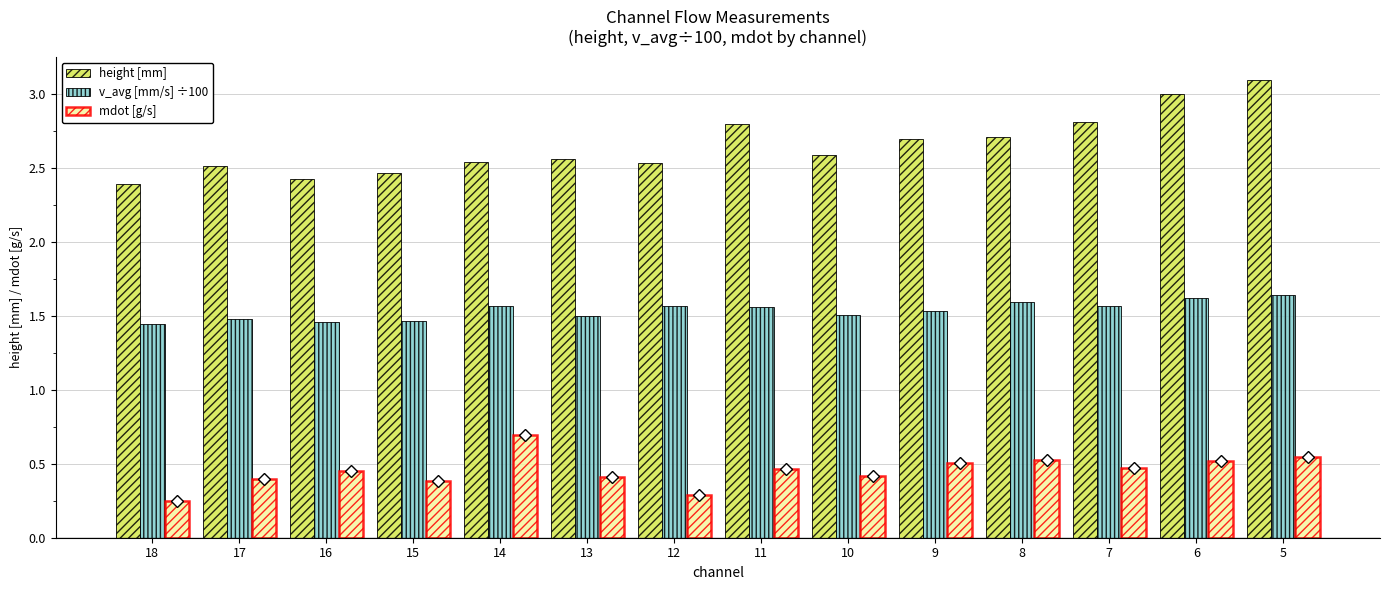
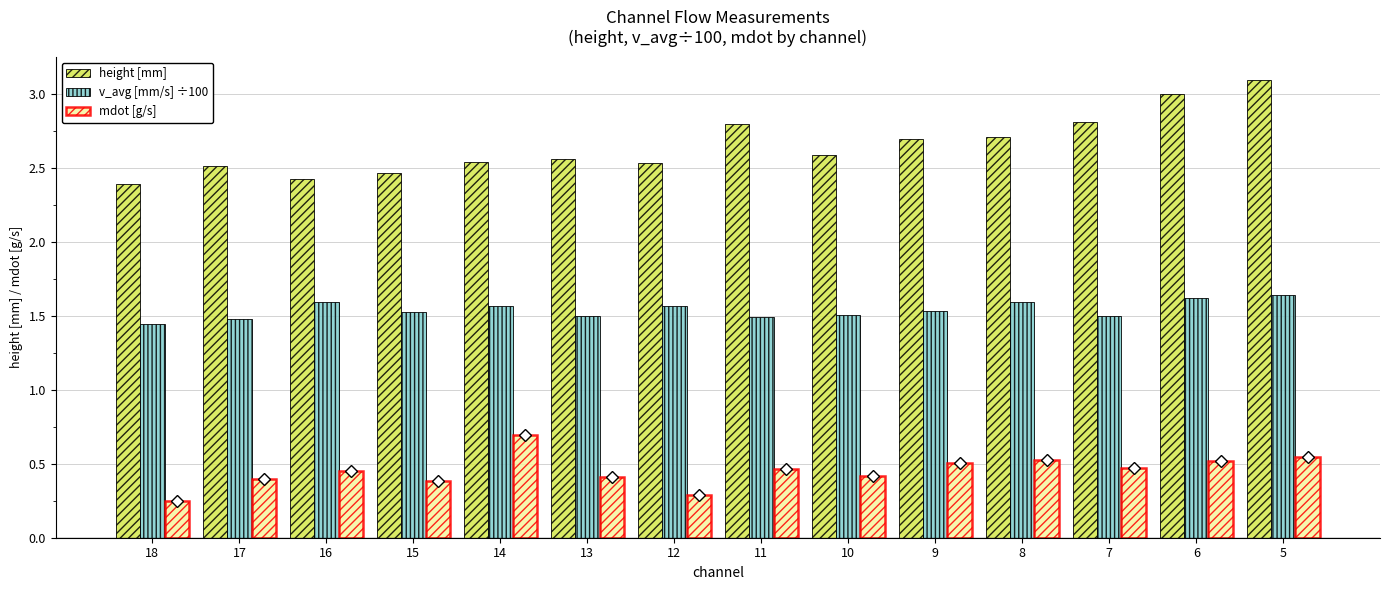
v_avg [mm/s] ÷100, 16: 1.45 -> 1.59
v_avg [mm/s] ÷100, 15: 1.47 -> 1.53
v_avg [mm/s] ÷100, 11: 1.56 -> 1.49
v_avg [mm/s] ÷100, 7: 1.57 -> 1.50
